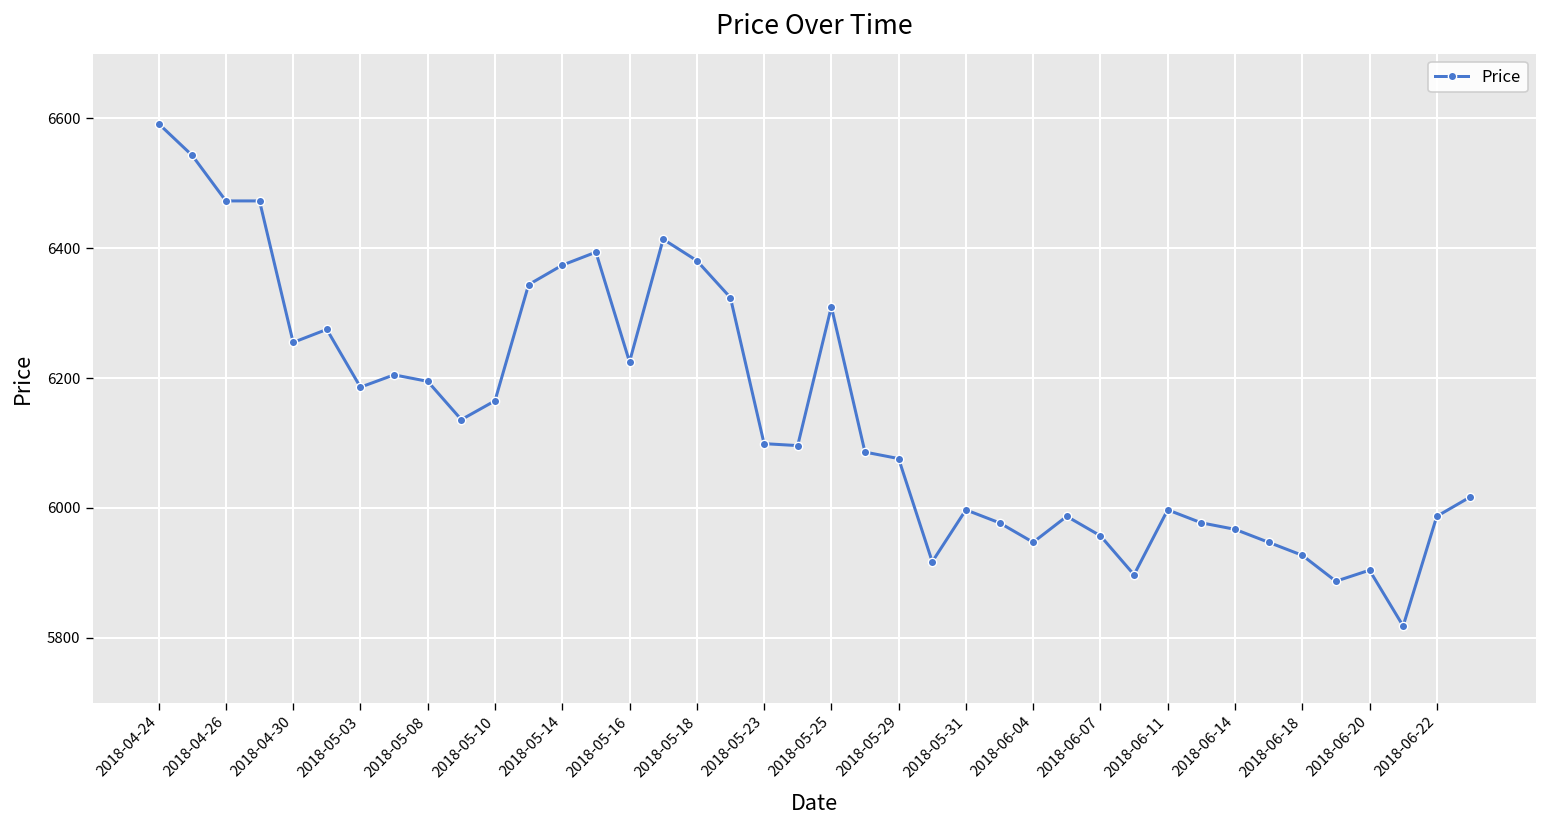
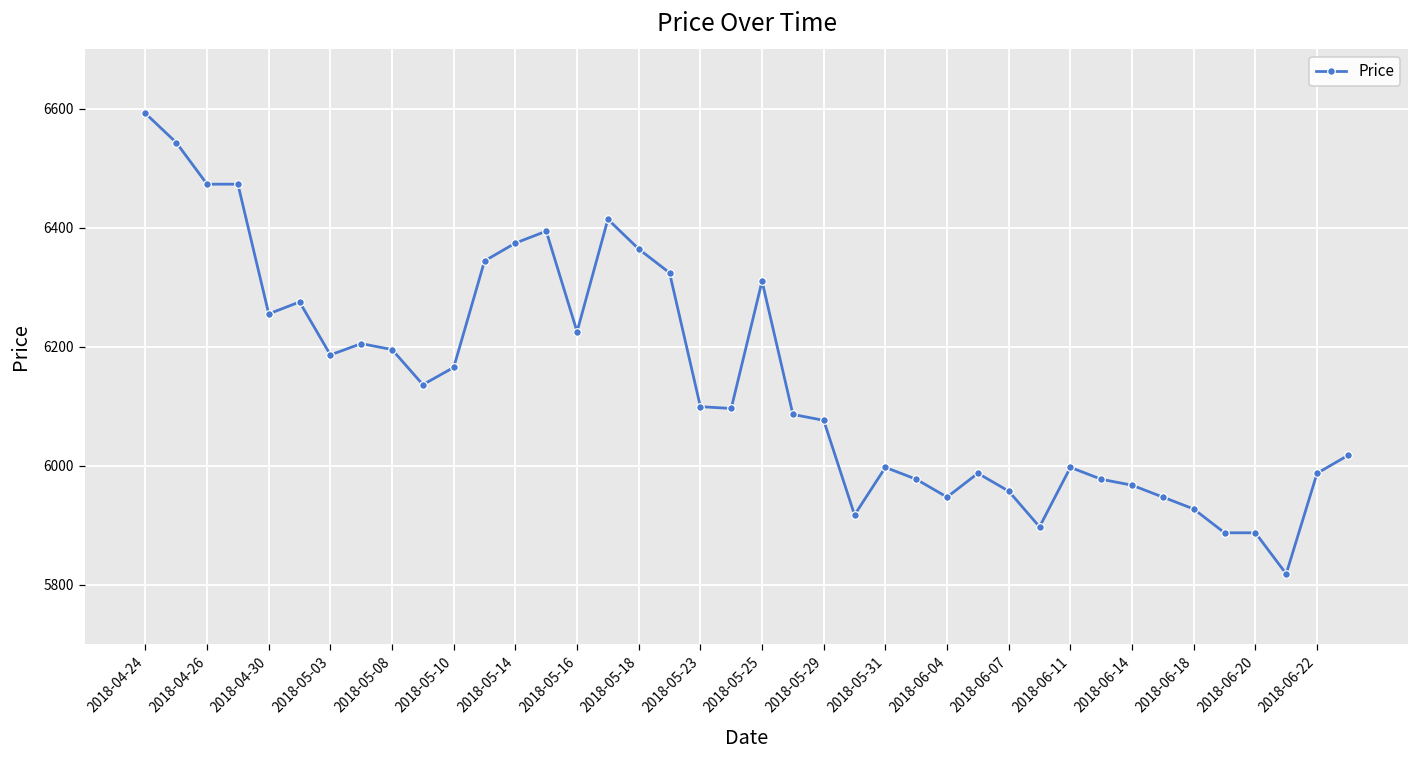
2018-05-18: 6380 -> 6360
2018-06-20: 5900 -> 5890
